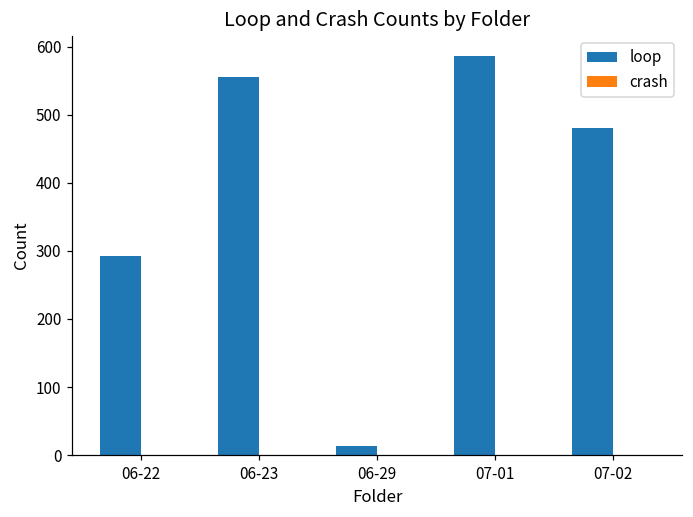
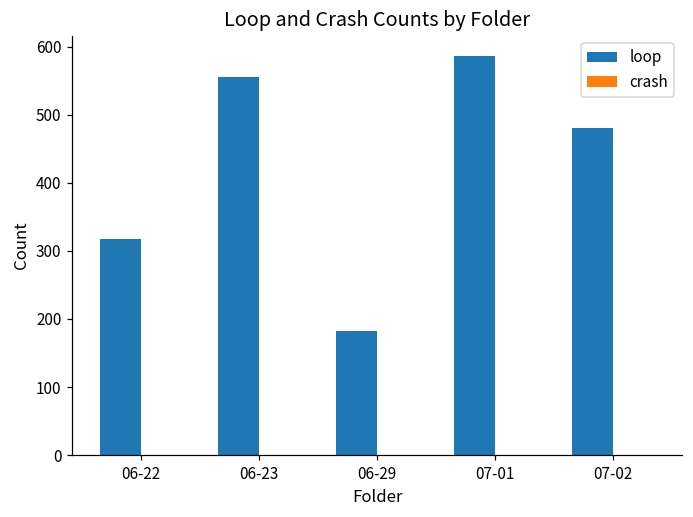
loop, 06-22: 290 -> 320
loop, 06-29: 10 -> 180
